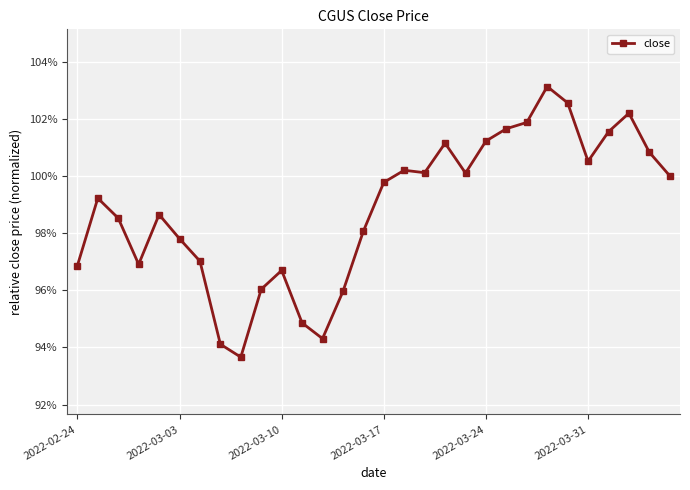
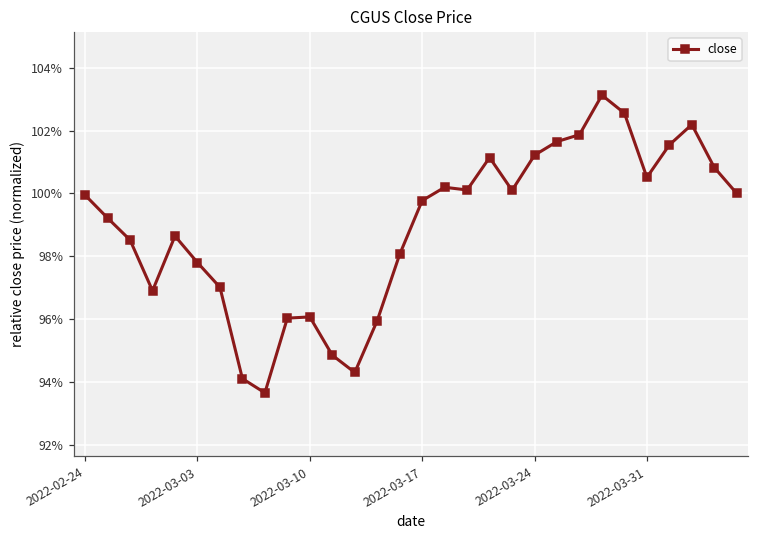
2022-02-24: 96.9% -> 99.9%
2022-03-10: 96.7% -> 96.1%
